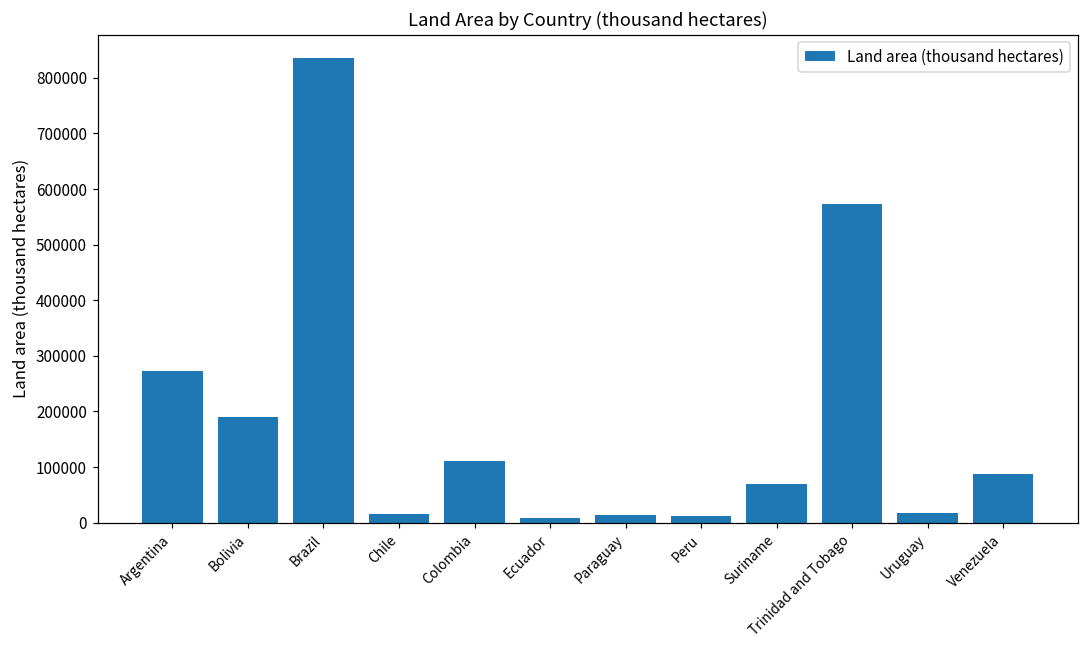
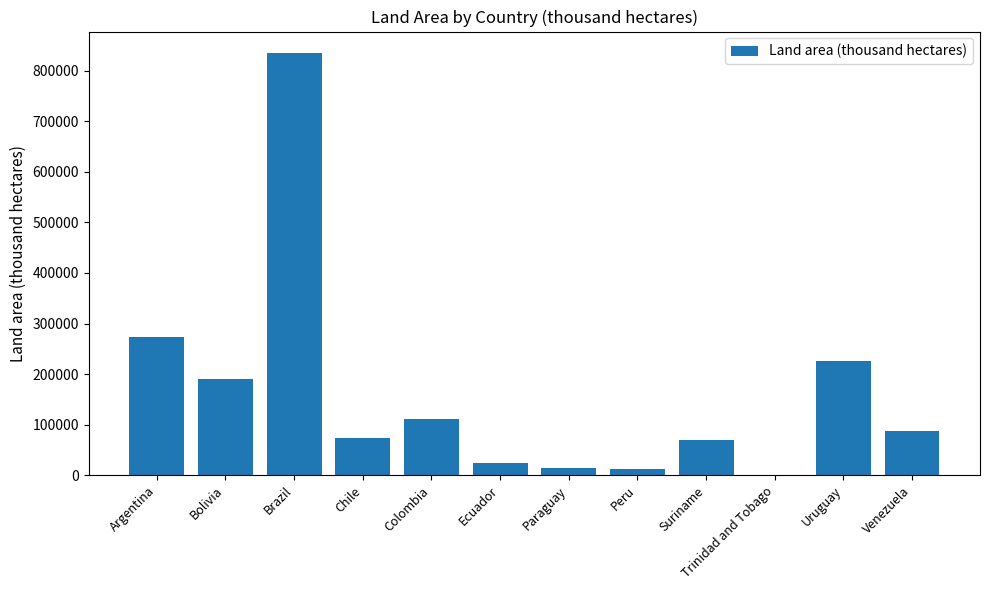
Chile: 20000 -> 70000
Ecuador: 10000 -> 20000
Trinidad and Tobago: 570000 -> 0
Uruguay: 20000 -> 230000
